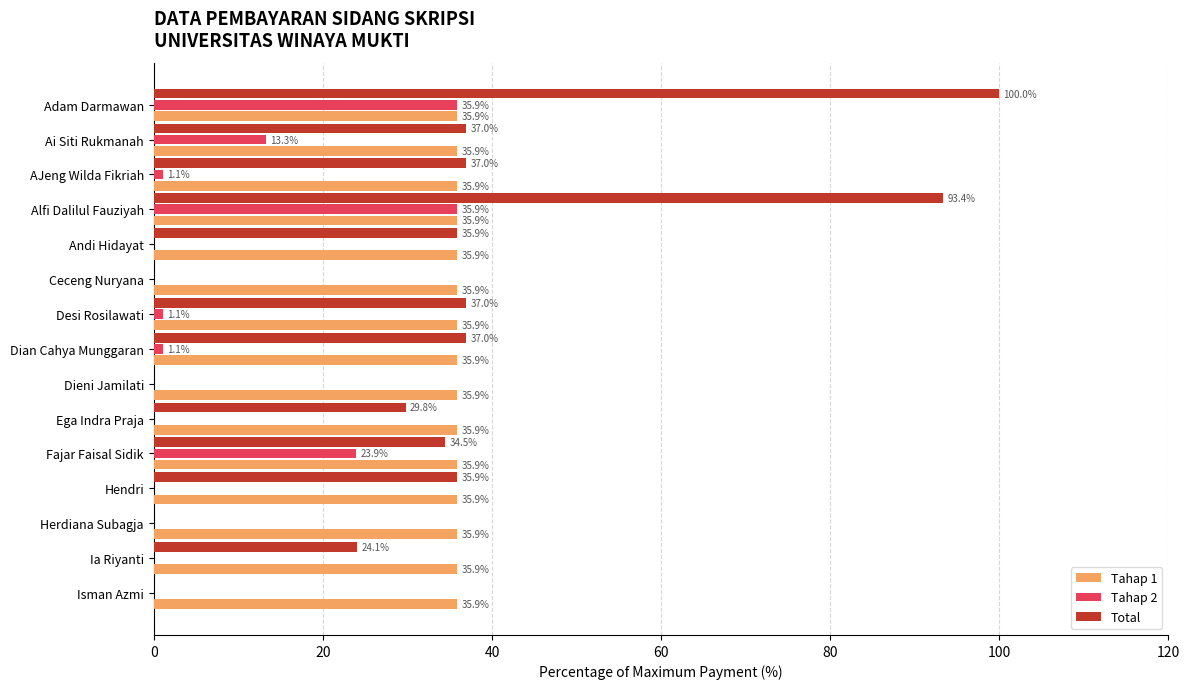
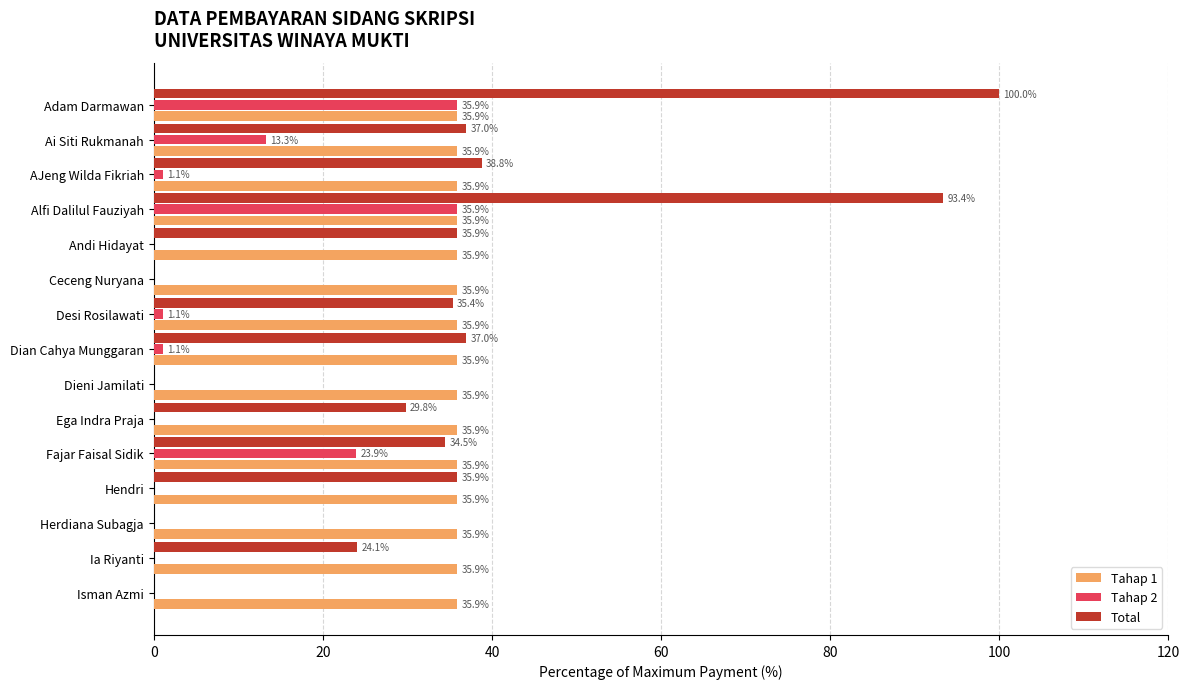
Total, AJeng Wilda Fikriah: 37.0% -> 38.8%
Total, Desi Rosilawati: 37.0% -> 35.4%
